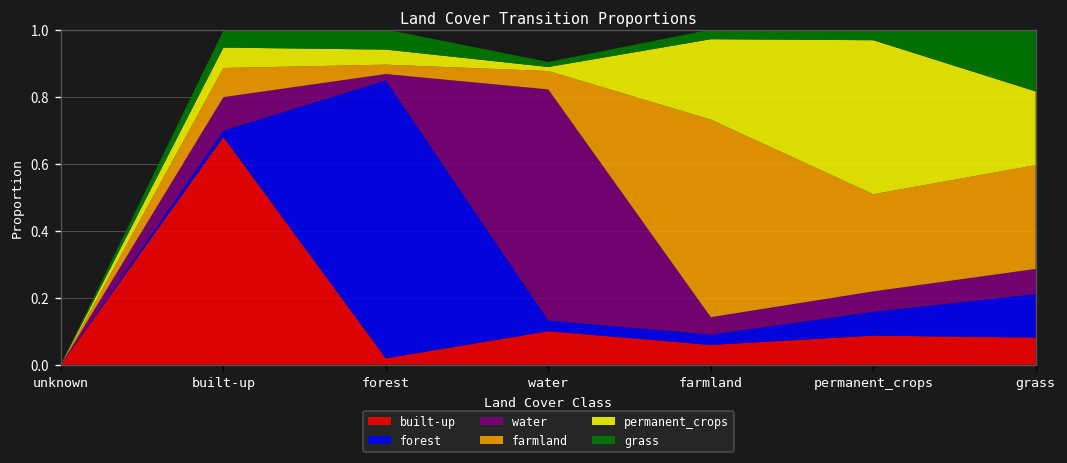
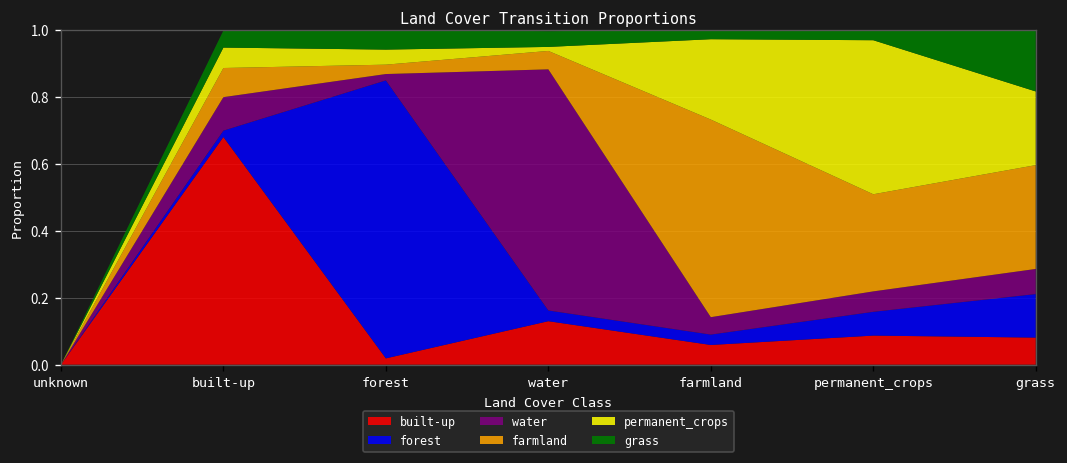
built-up, water: 0.10 -> 0.13
water, water: 0.69 -> 0.72
grass, water: 0.02 -> 0.05
